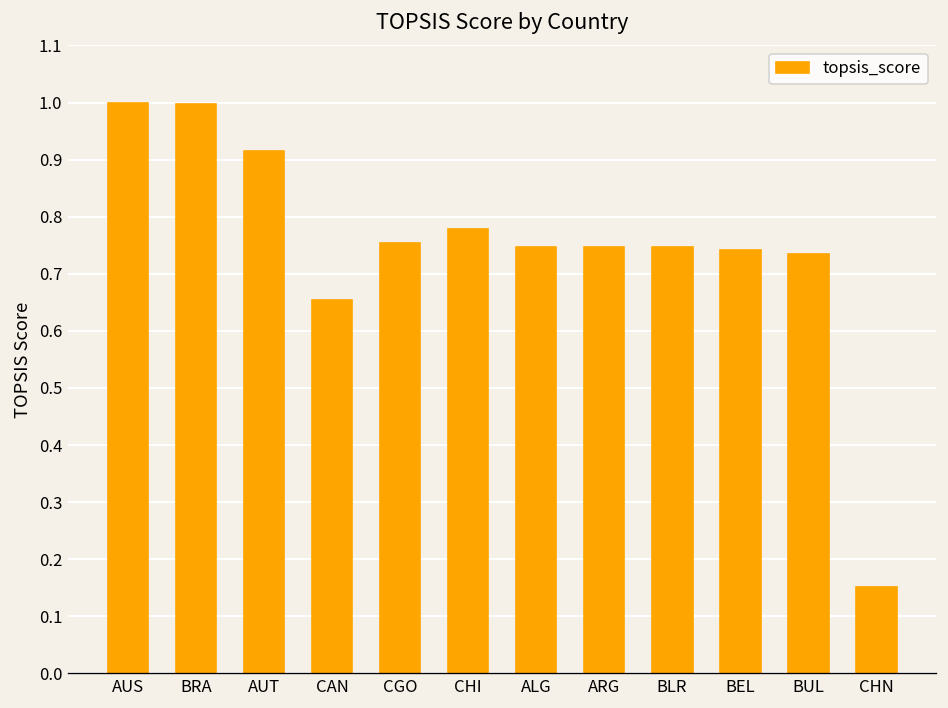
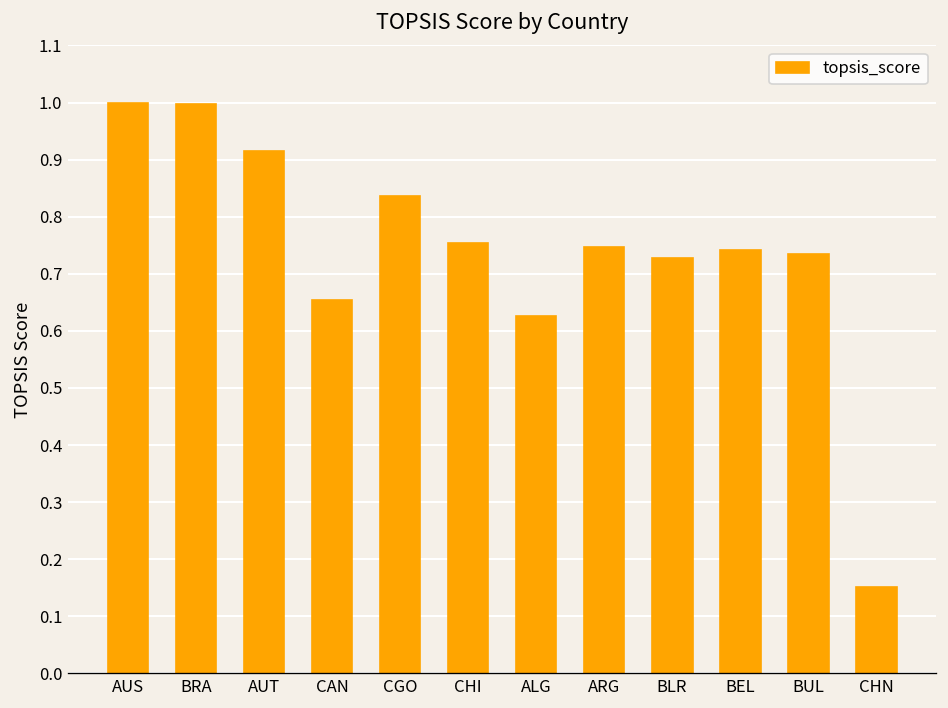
CGO: 0.75 -> 0.84
CHI: 0.78 -> 0.75
ALG: 0.75 -> 0.63
BLR: 0.75 -> 0.73
